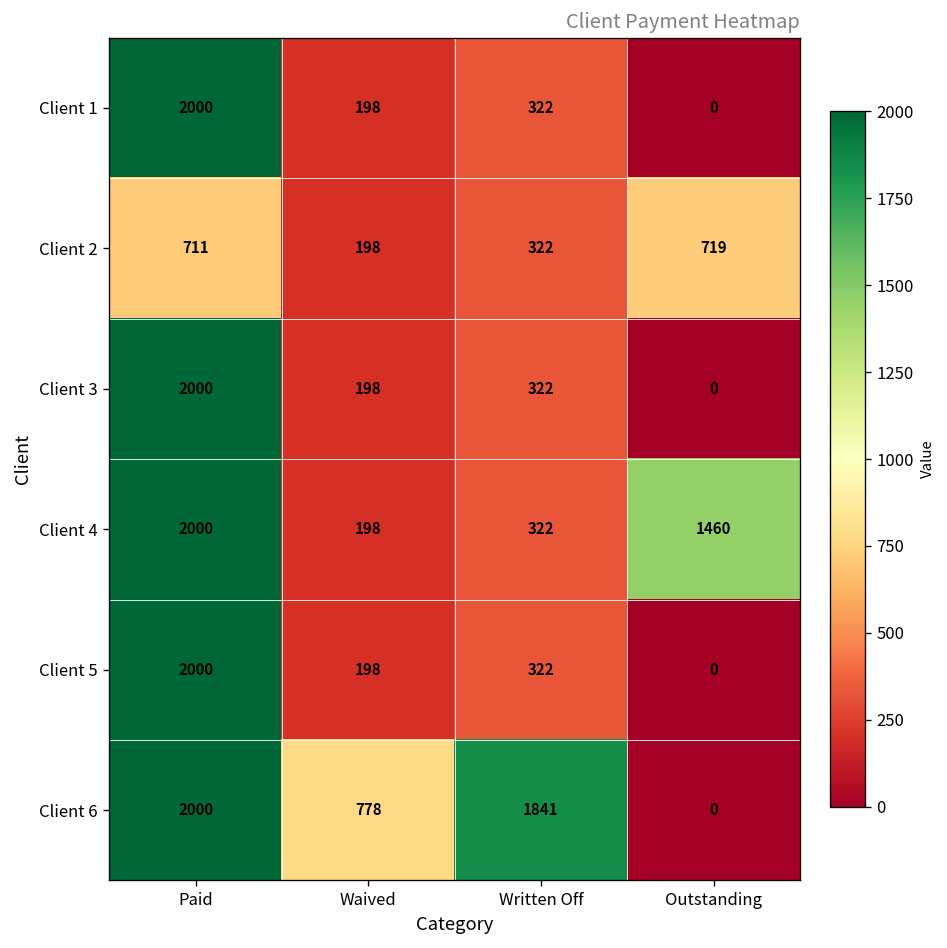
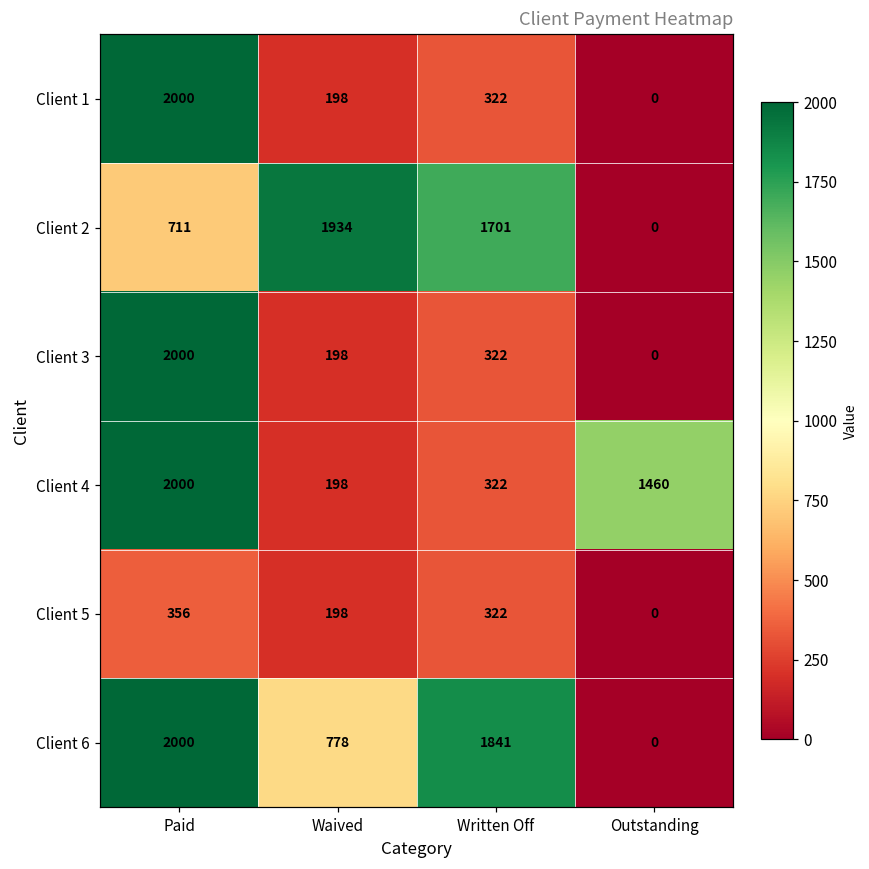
Client 2, Waived: 198 -> 1934
Client 2, Written Off: 322 -> 1701
Client 2, Outstanding: 719 -> 0
Client 5, Paid: 2000 -> 356
